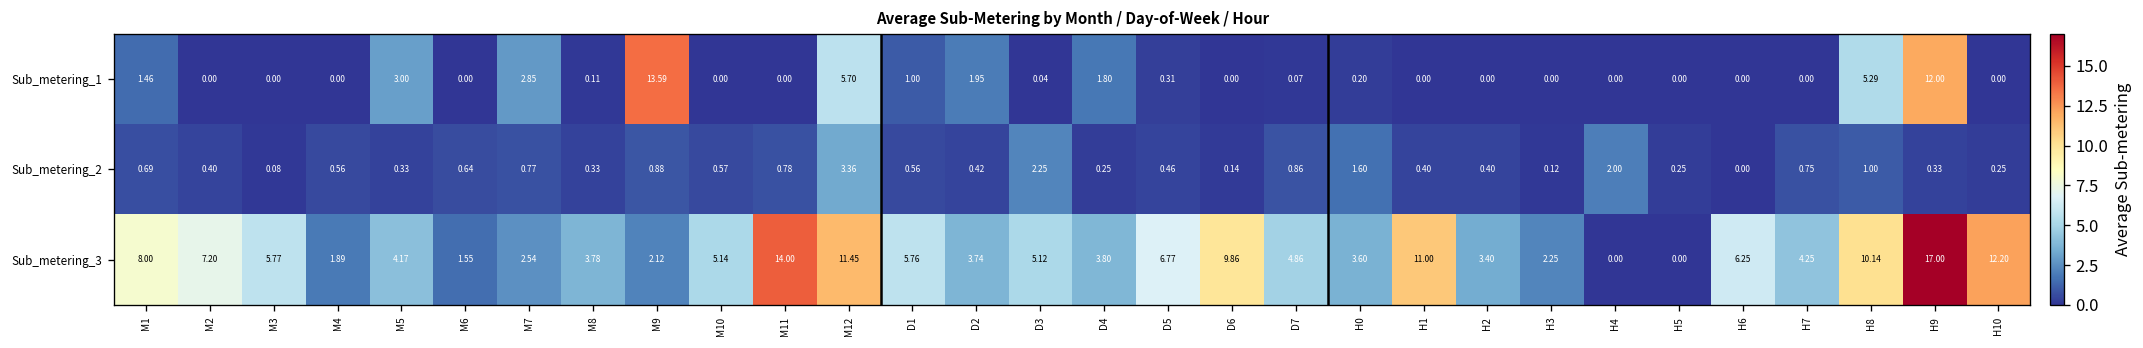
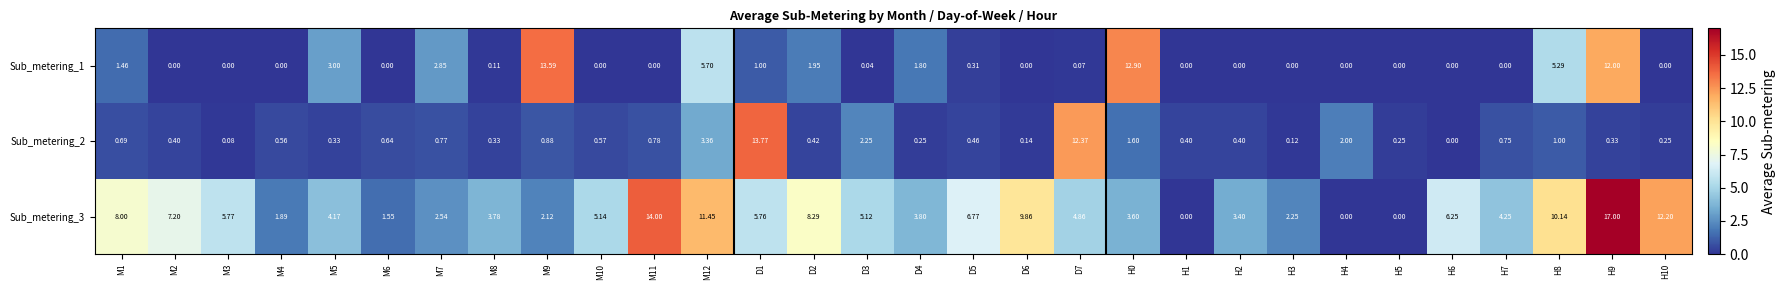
Sub_metering_1, H0: 0.20 -> 12.90
Sub_metering_2, D1: 0.56 -> 13.77
Sub_metering_2, D7: 0.86 -> 12.37
Sub_metering_3, D2: 3.74 -> 8.29
Sub_metering_3, H1: 11.00 -> 0.00
